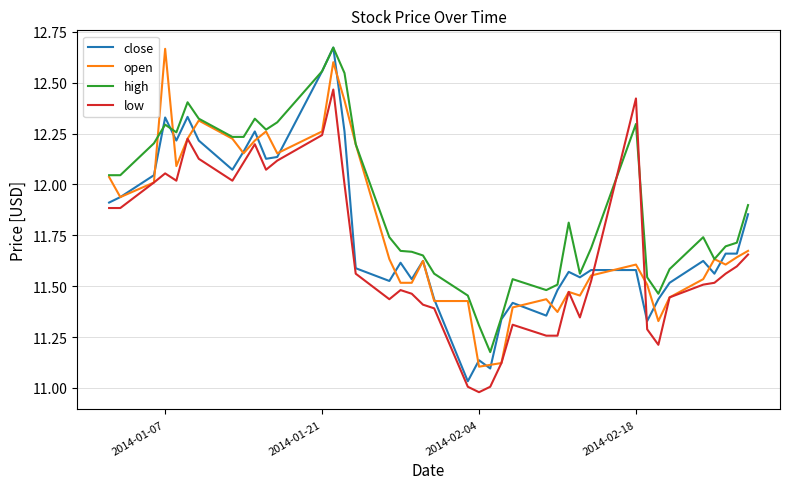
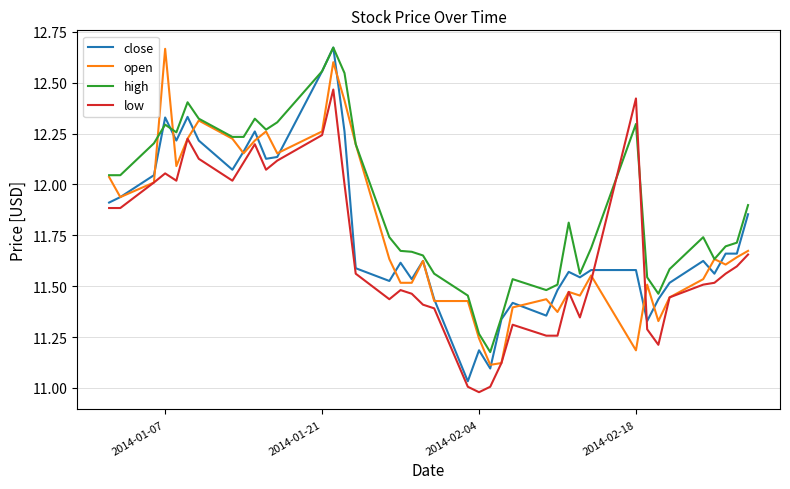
close, 2014-02-04: 11.14 -> 11.19
open, 2014-02-04: 11.10 -> 11.24
high, 2014-02-04: 11.31 -> 11.27
open, 2014-02-18: 11.61 -> 11.18
